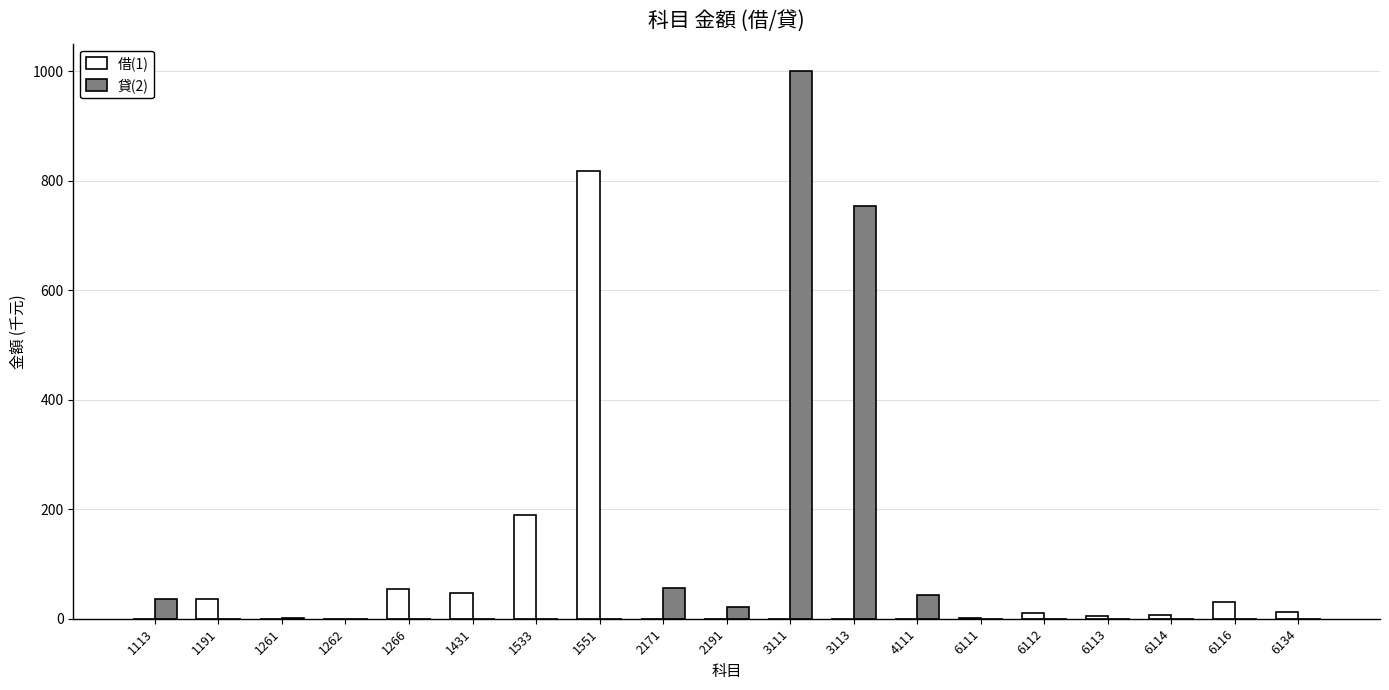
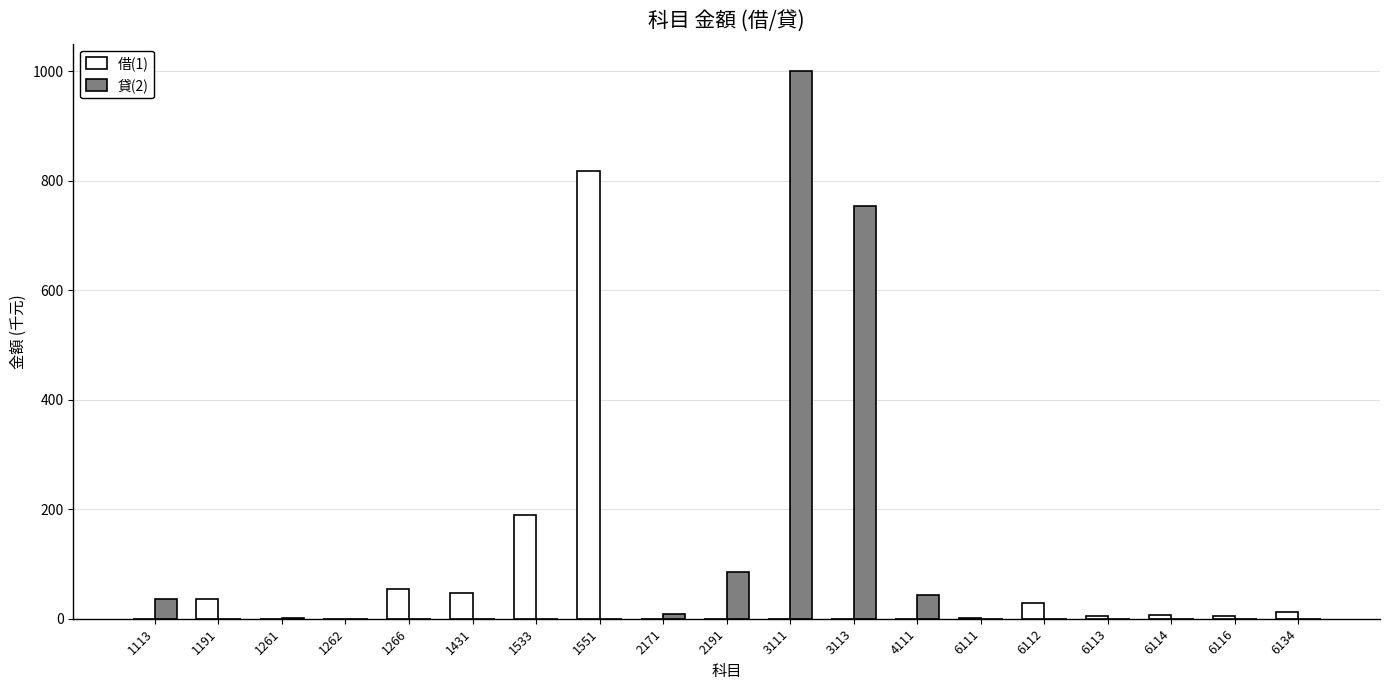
貸(2), 2171: 60 -> 10
貸(2), 2191: 20 -> 90
借(1), 6112: 10 -> 30
借(1), 6116: 30 -> 10
